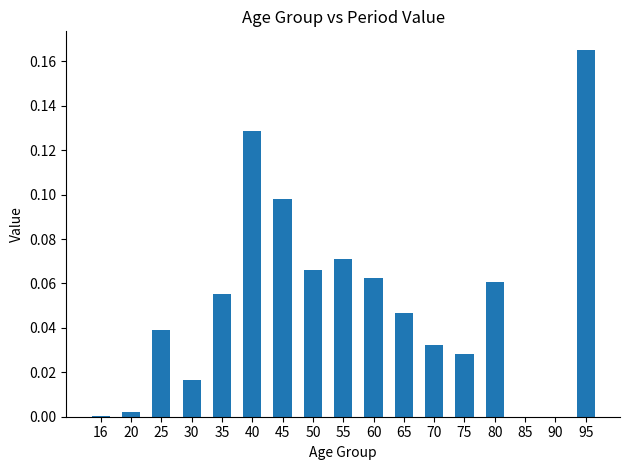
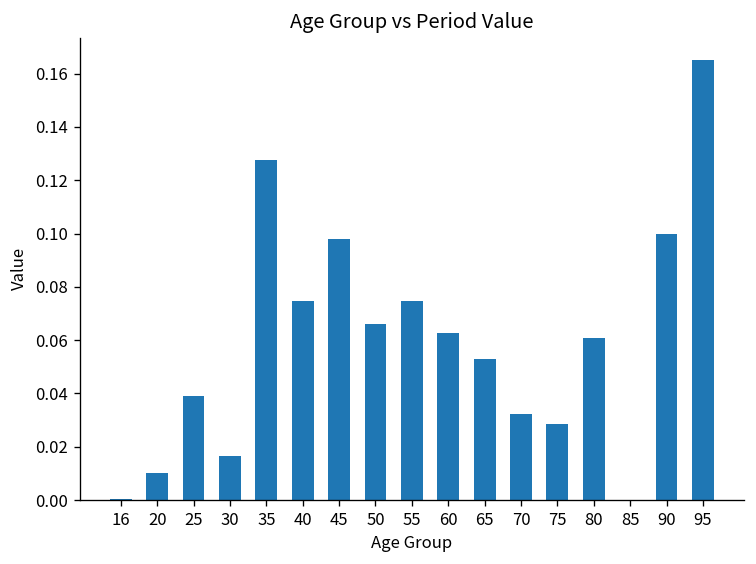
20: 0.002 -> 0.010
35: 0.055 -> 0.127
40: 0.129 -> 0.075
55: 0.071 -> 0.075
65: 0.047 -> 0.053
90: 0.0 -> 0.1
